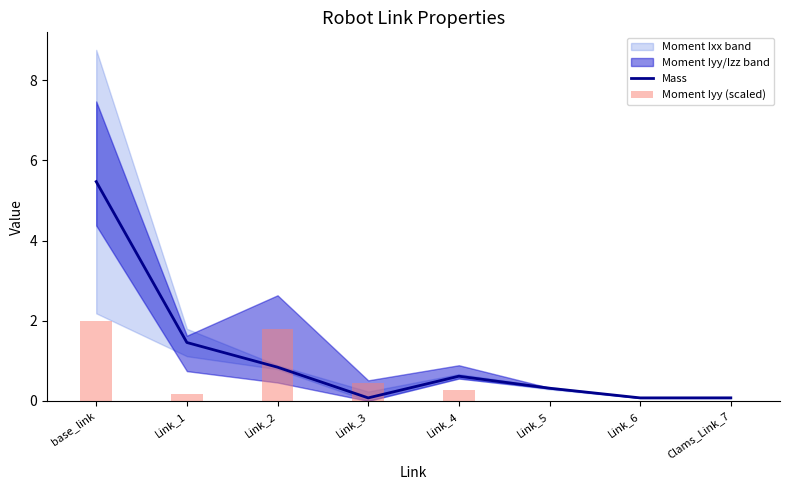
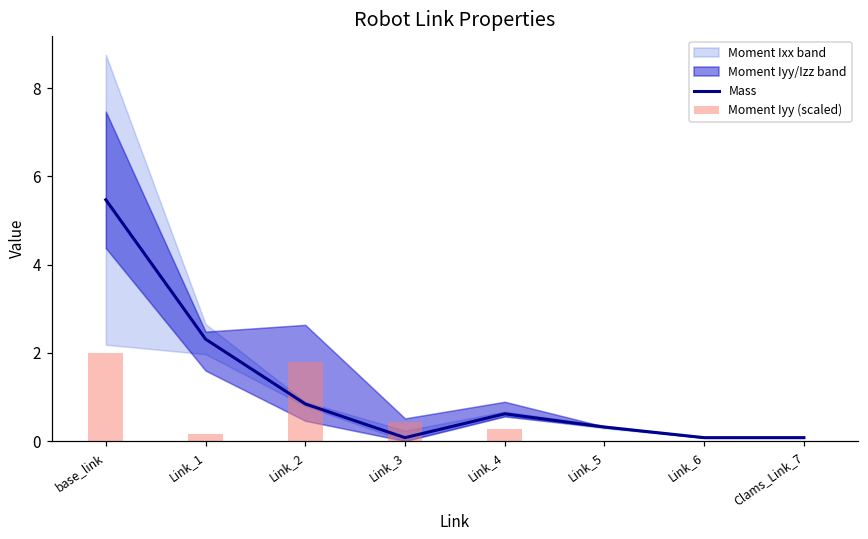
Mass, Link_1: 1.5 -> 2.3
